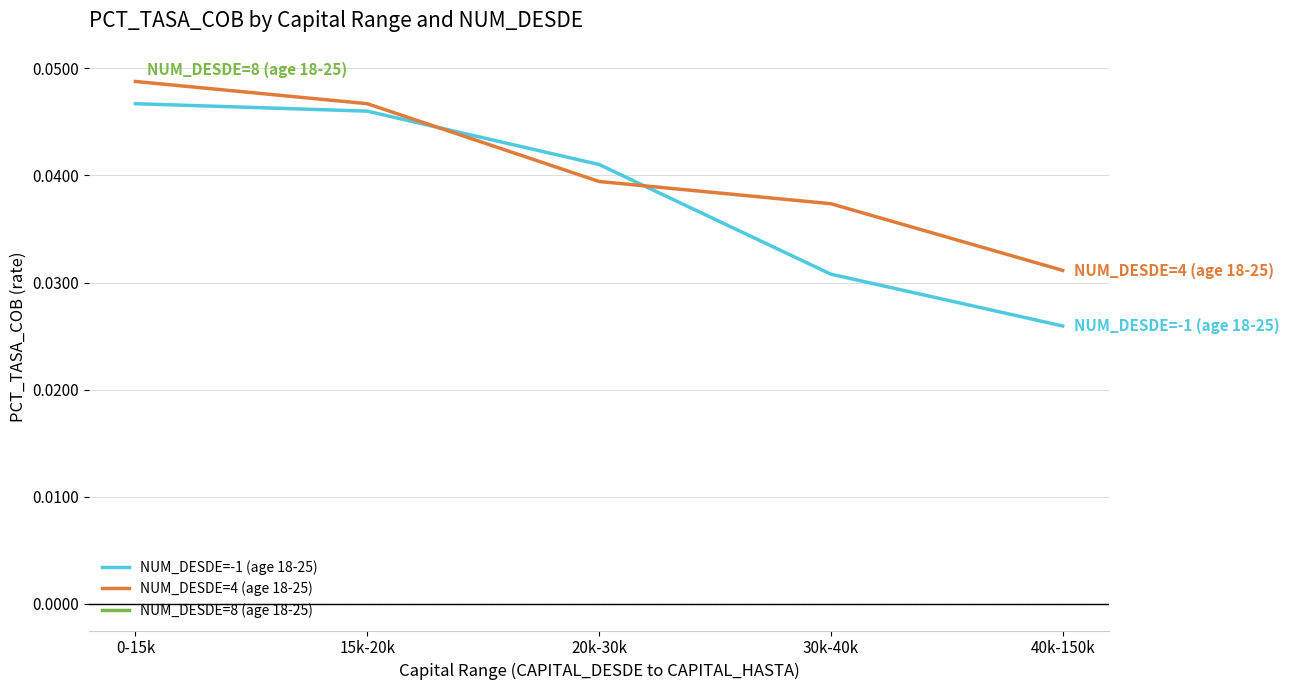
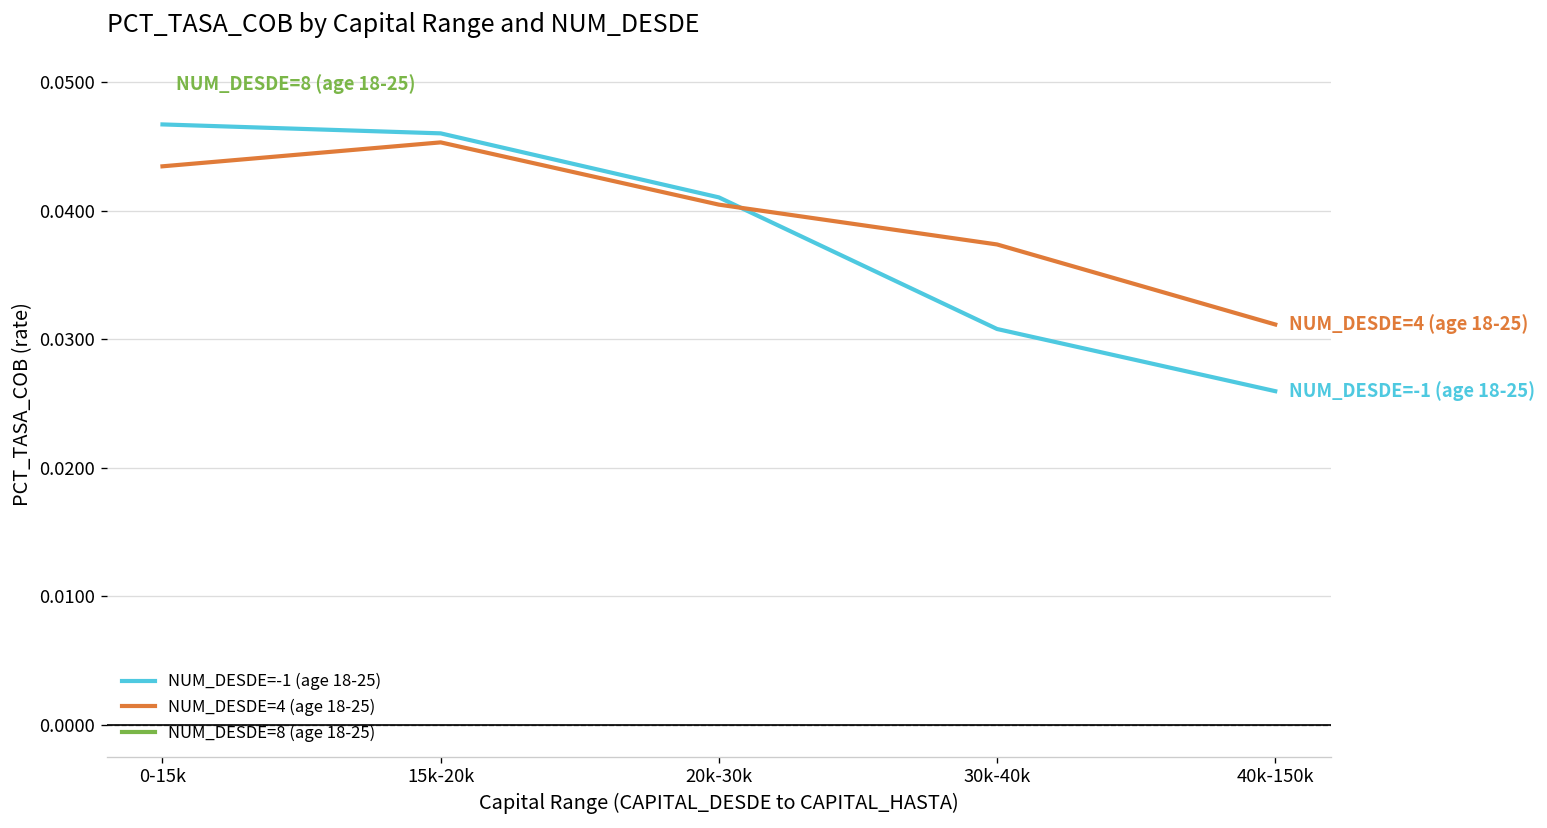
NUM_DESDE=4 (age 18-25), 0-15k: 0.0488 -> 0.0434
NUM_DESDE=4 (age 18-25), 15k-20k: 0.0467 -> 0.0453
NUM_DESDE=4 (age 18-25), 20k-30k: 0.0394 -> 0.0405
